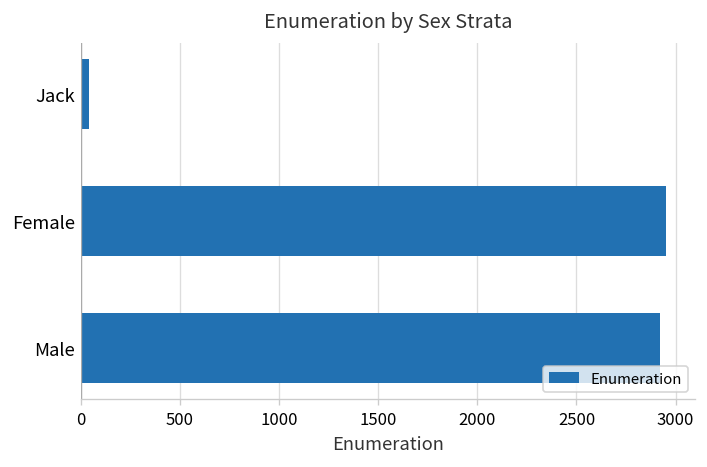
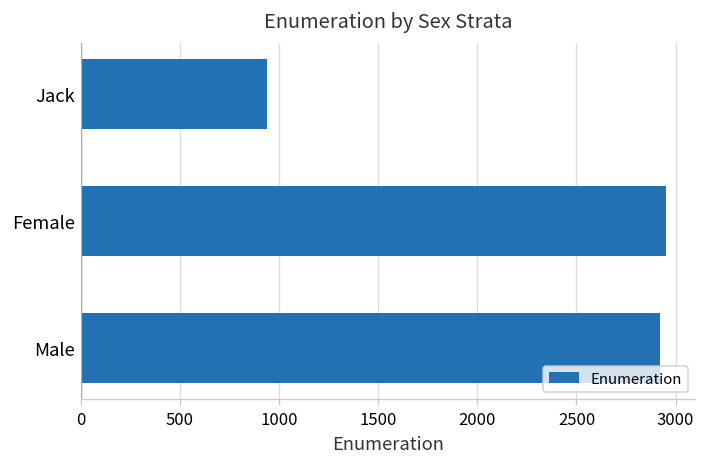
Jack: 40 -> 940
